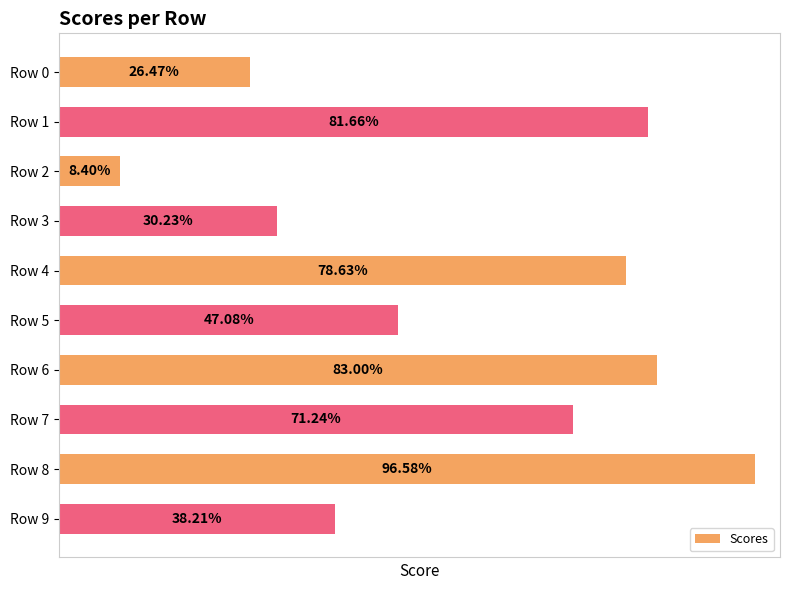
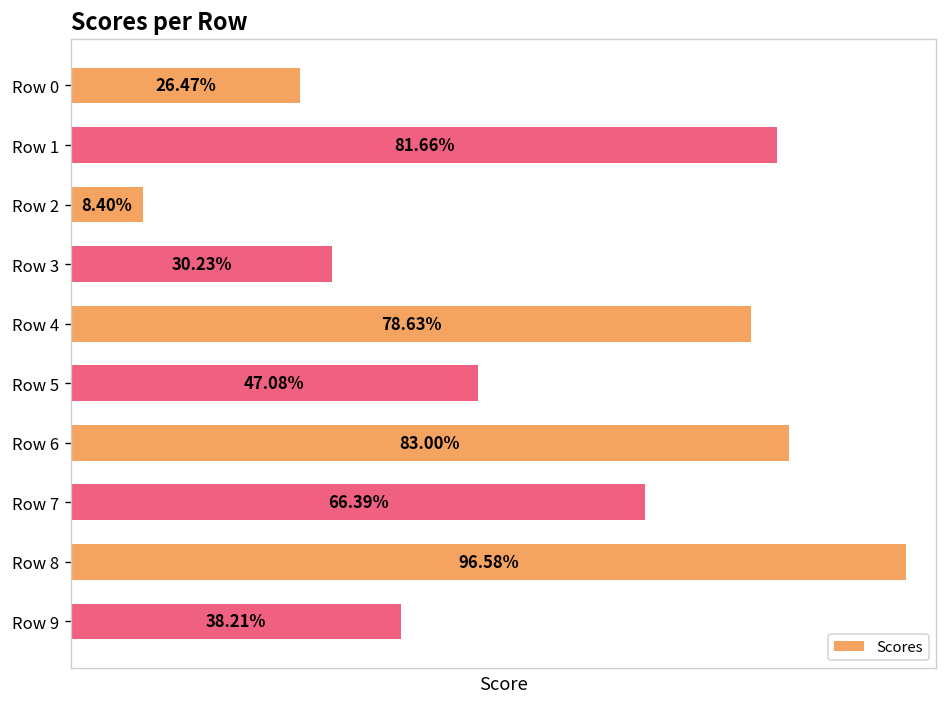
Row 7: 71.24% -> 66.39%
